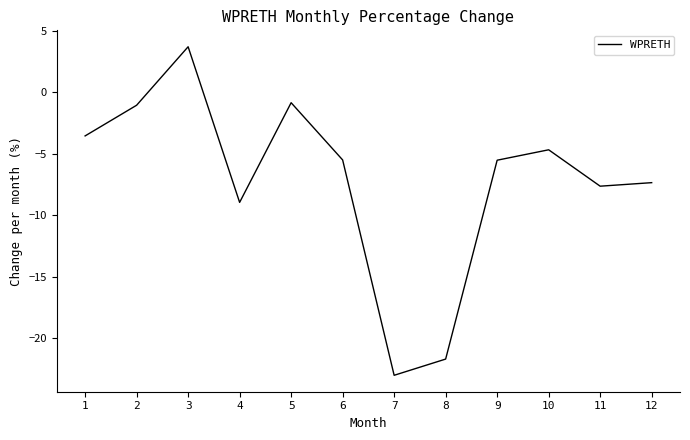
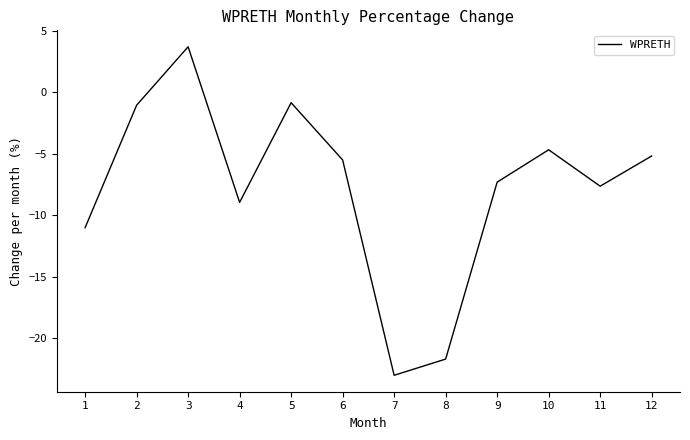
1: -3.5 -> -11.0
9: -5.5 -> -7.3
12: -7.3 -> -5.2
